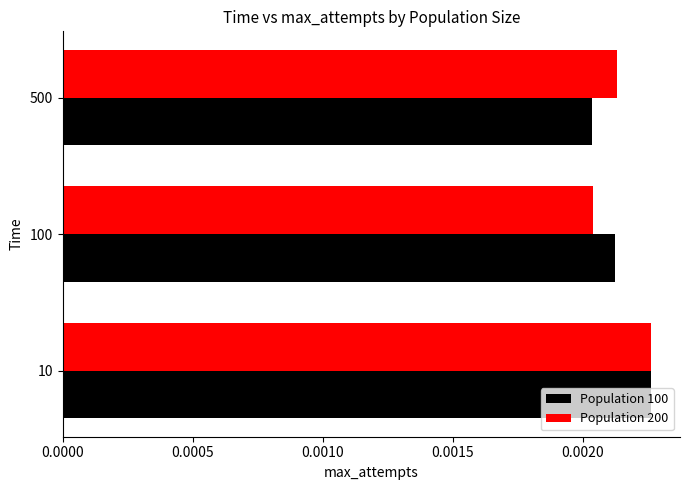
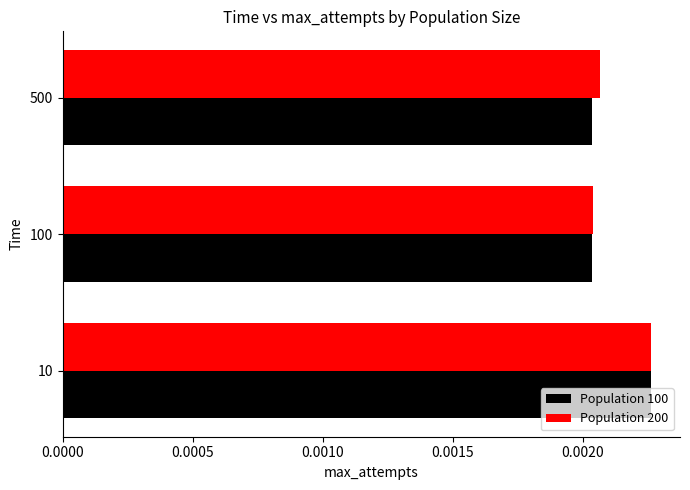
Population 200, 500: 0.00213 -> 0.00207
Population 100, 100: 0.00212 -> 0.00204
